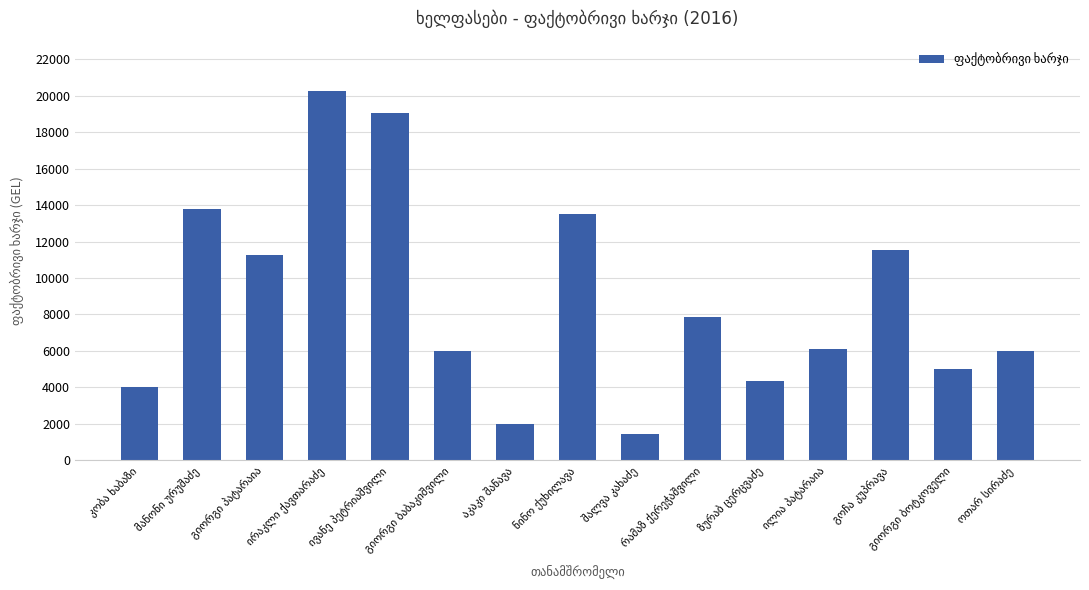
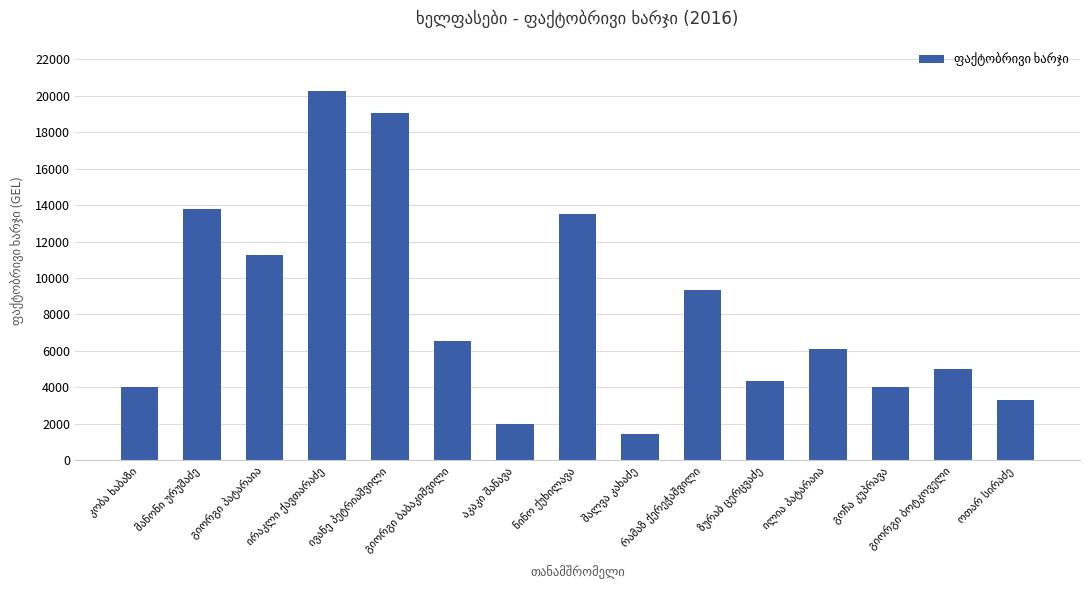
გიორგი ბაბაკიშვილი: 6000 -> 6500
რამაზ ქერეჭაშვილი: 7900 -> 9300
გოჩა კუპრავა: 11500 -> 4000
ოთარ სირაძე: 6000 -> 3300
